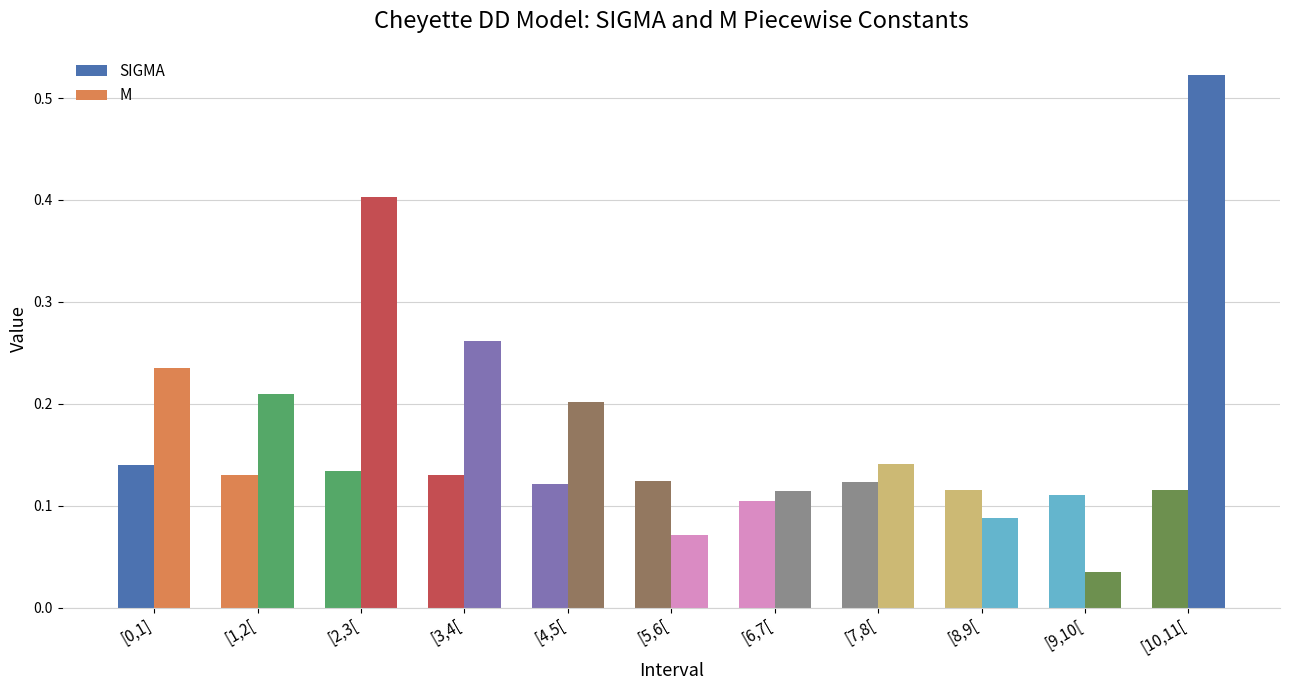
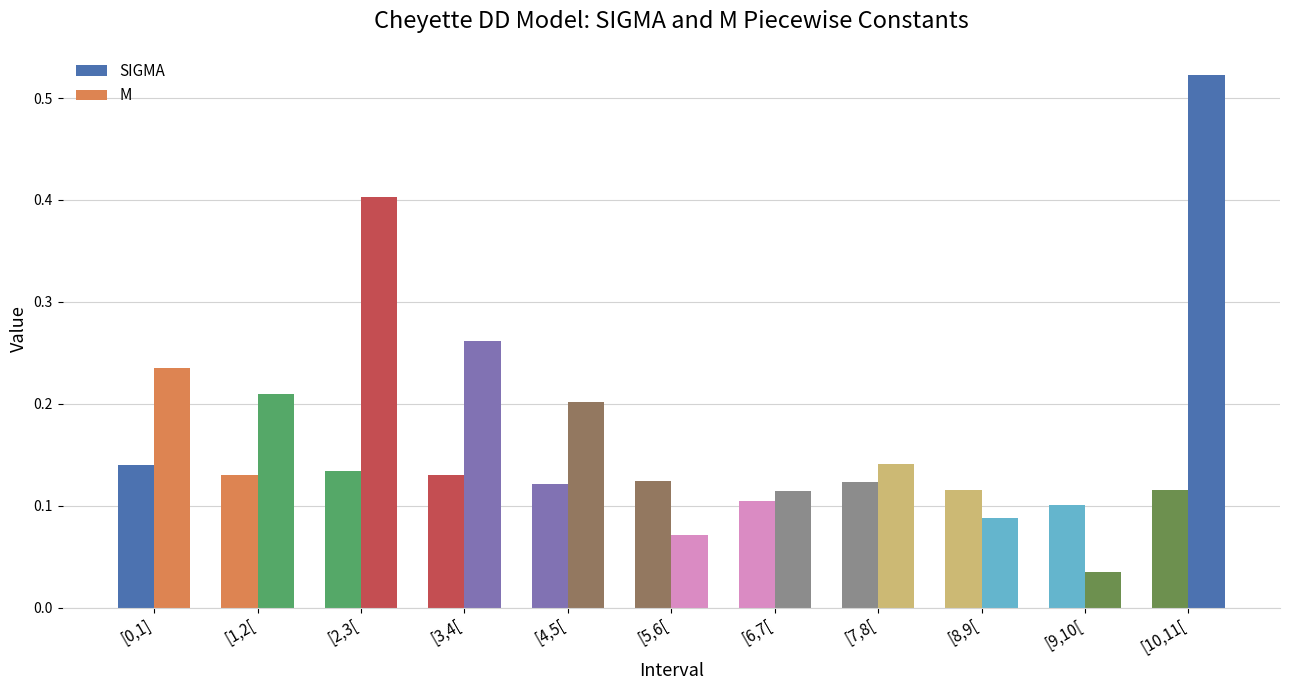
SIGMA, [9,10[: 0.111 -> 0.100
